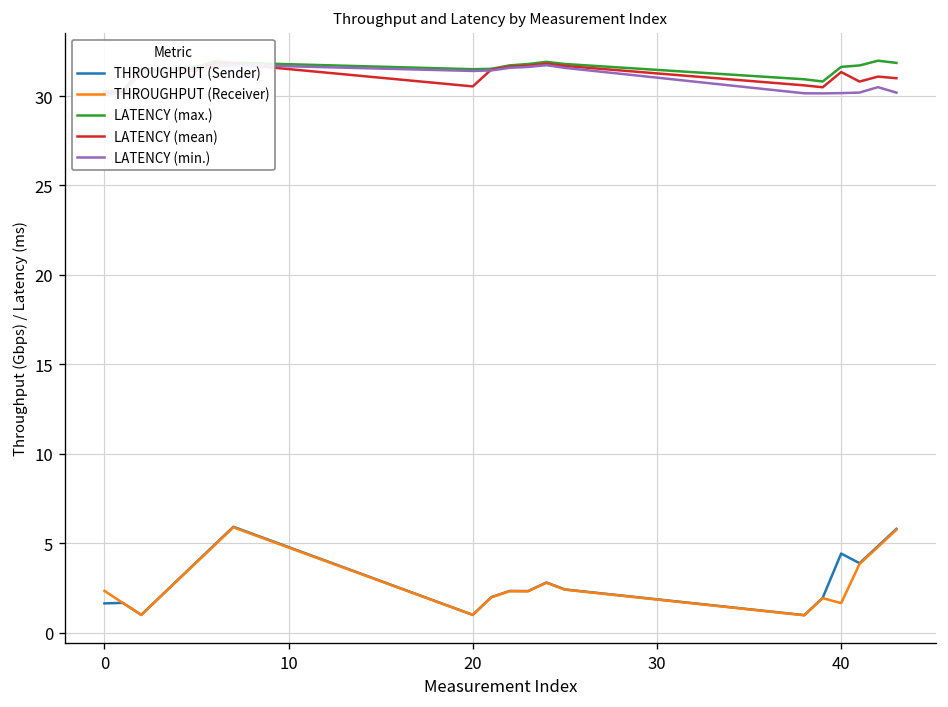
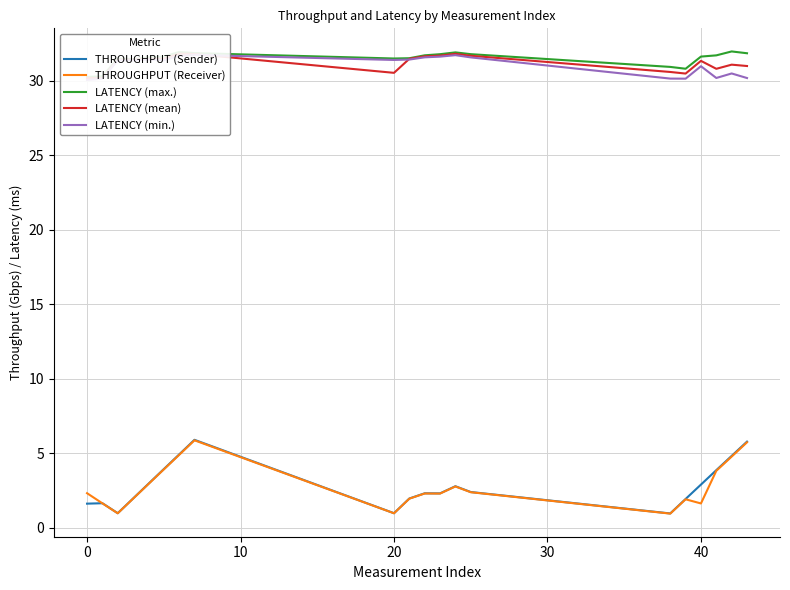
THROUGHPUT (Sender), 40: 4.4 -> 2.9
LATENCY (min.), 40: 30.2 -> 31.0
